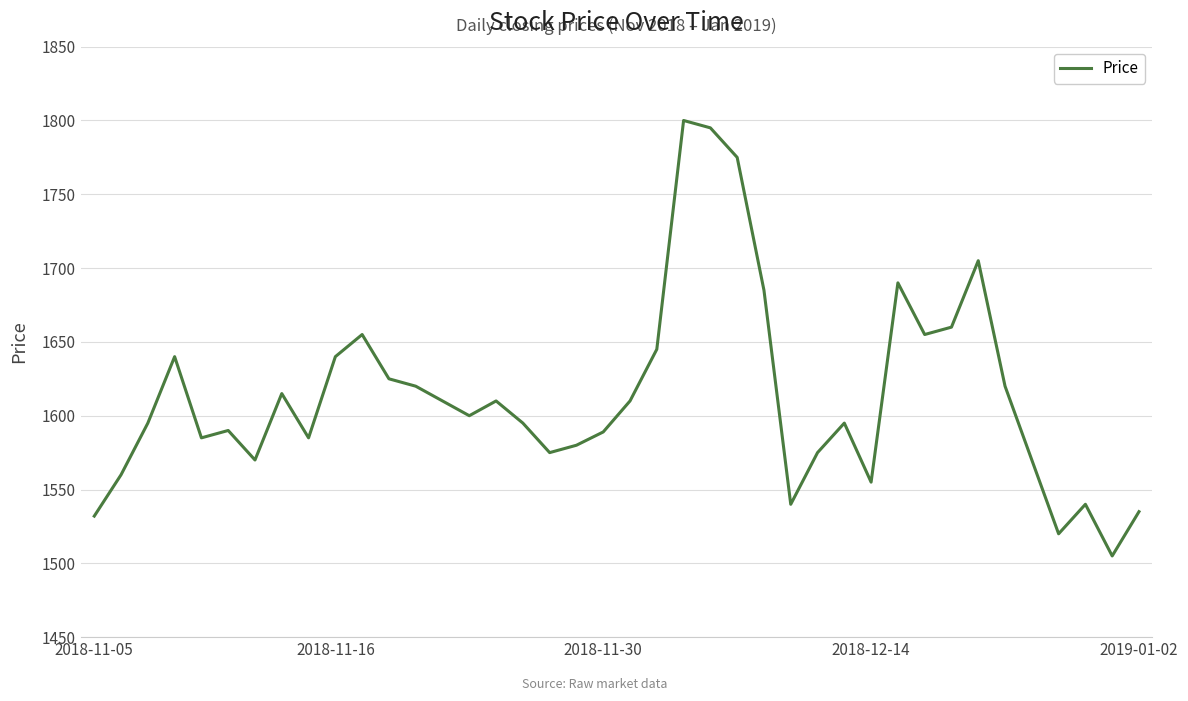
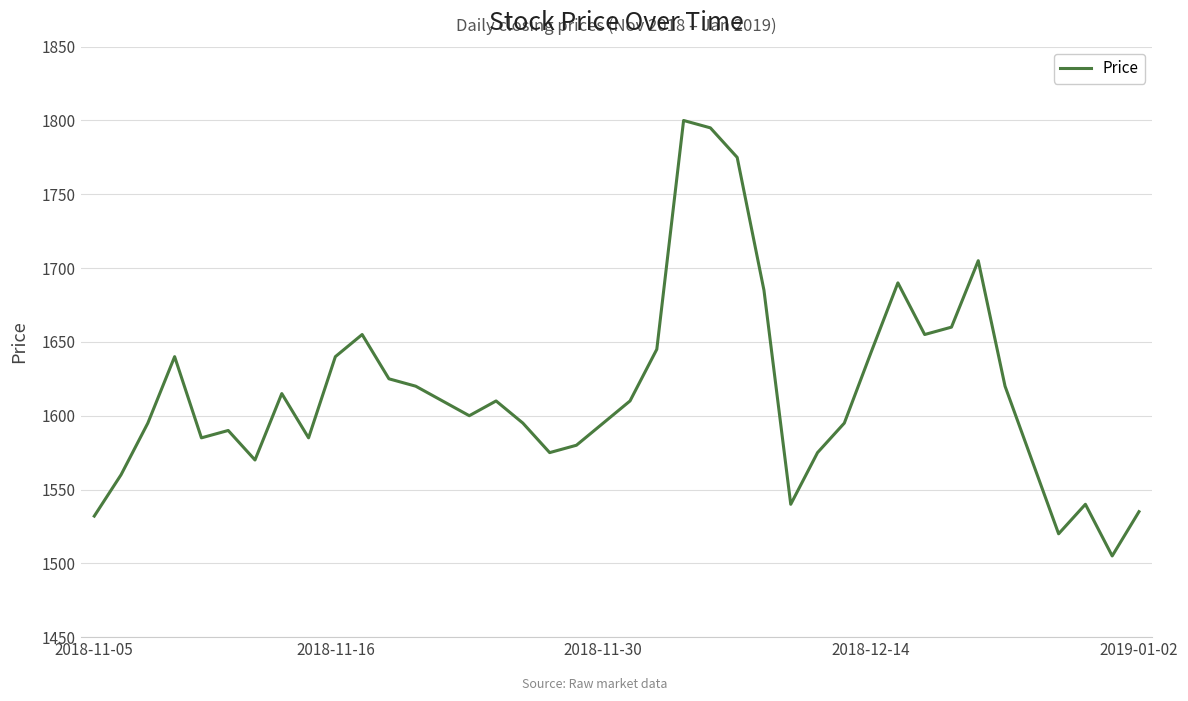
2018-11-30: 1589 -> 1595
2018-12-14: 1555 -> 1643
